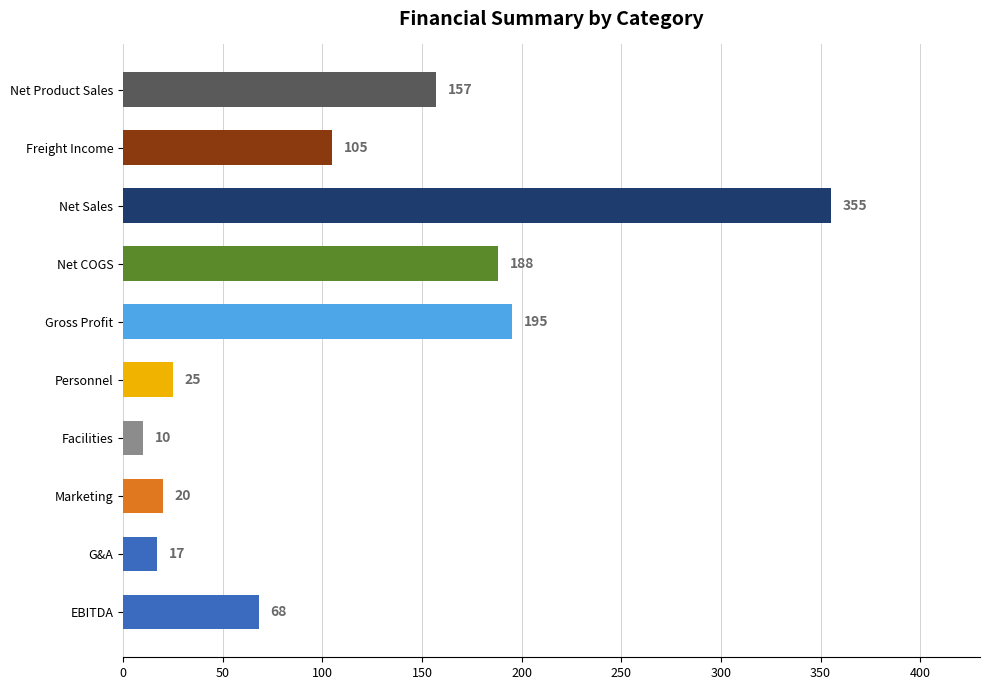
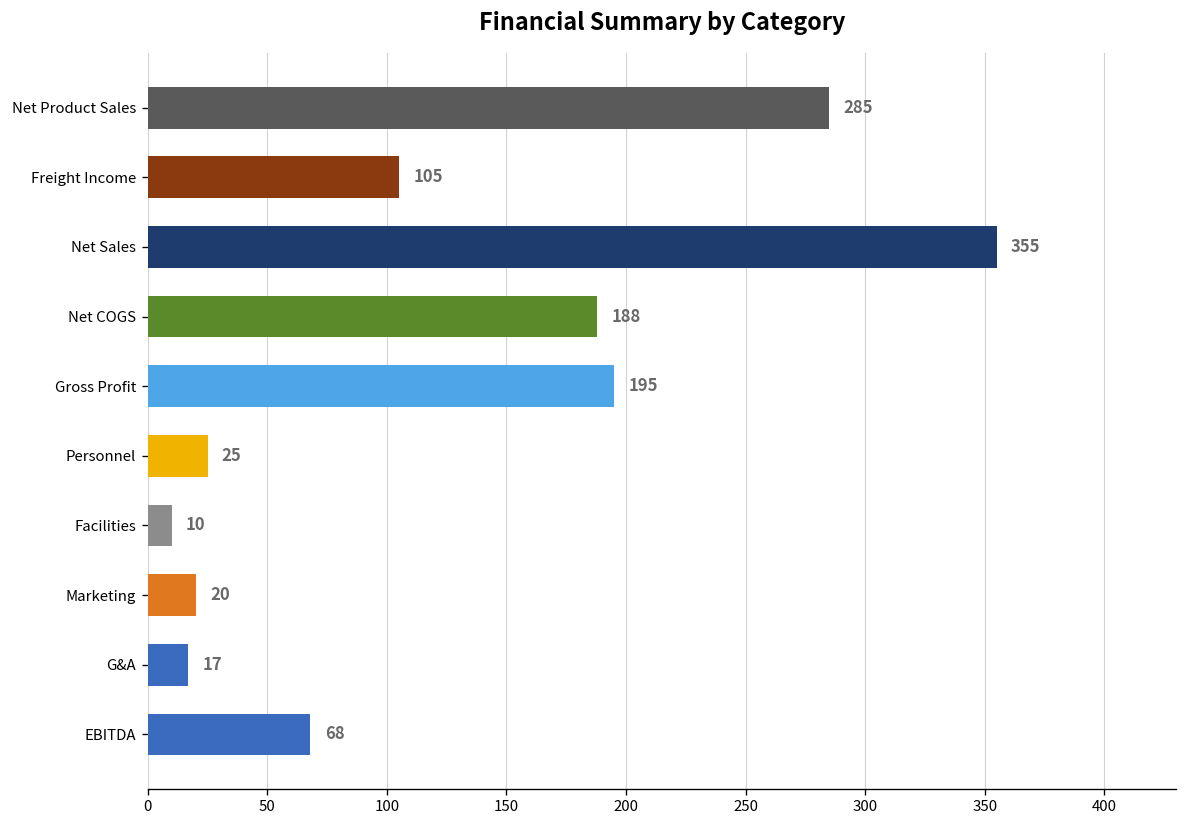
Net Product Sales: 157 -> 285
